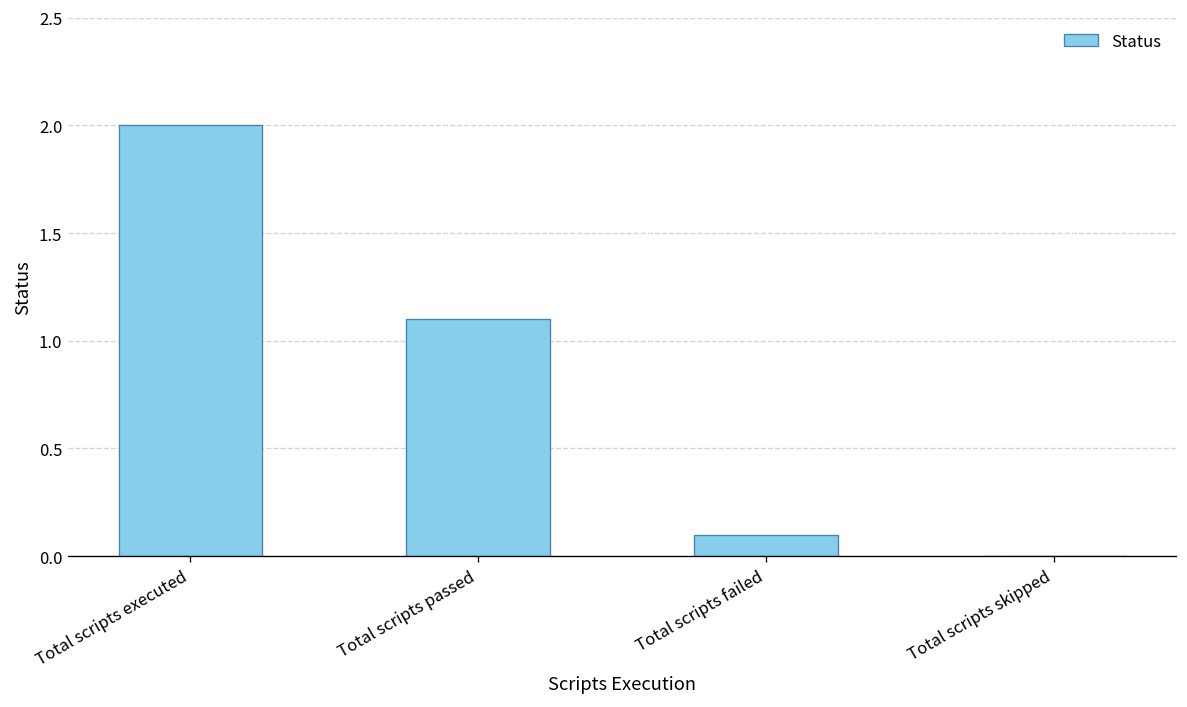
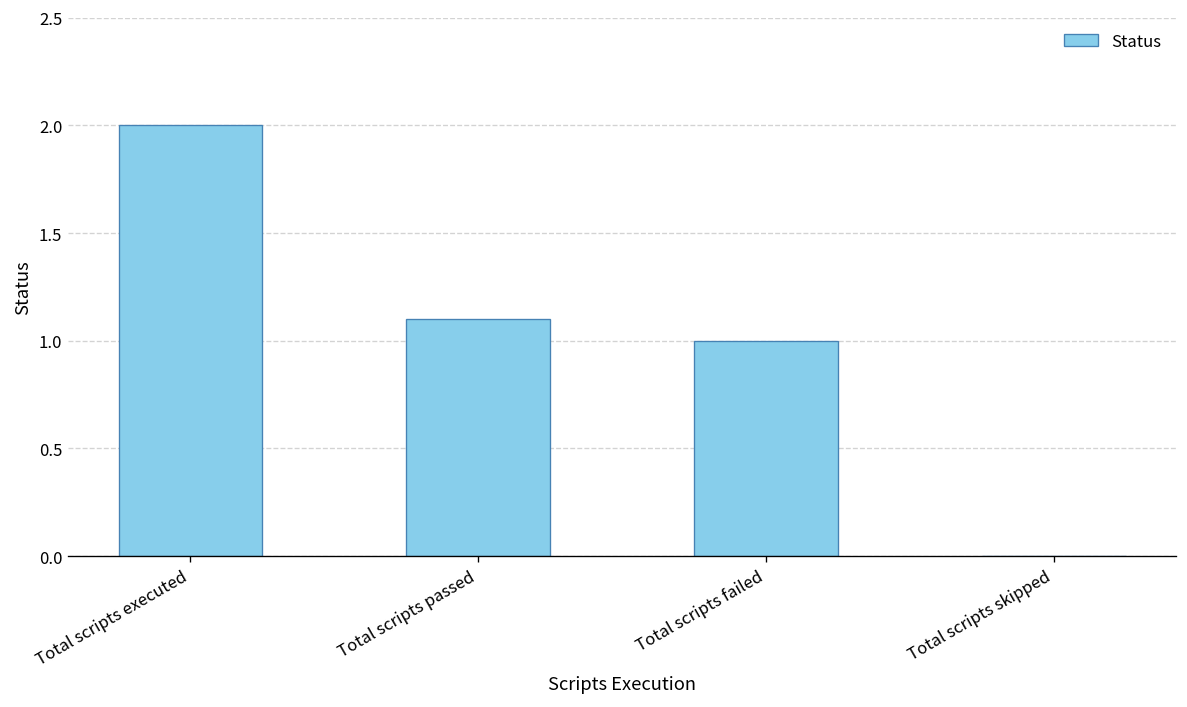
Total scripts failed: 0.1 -> 1.0
